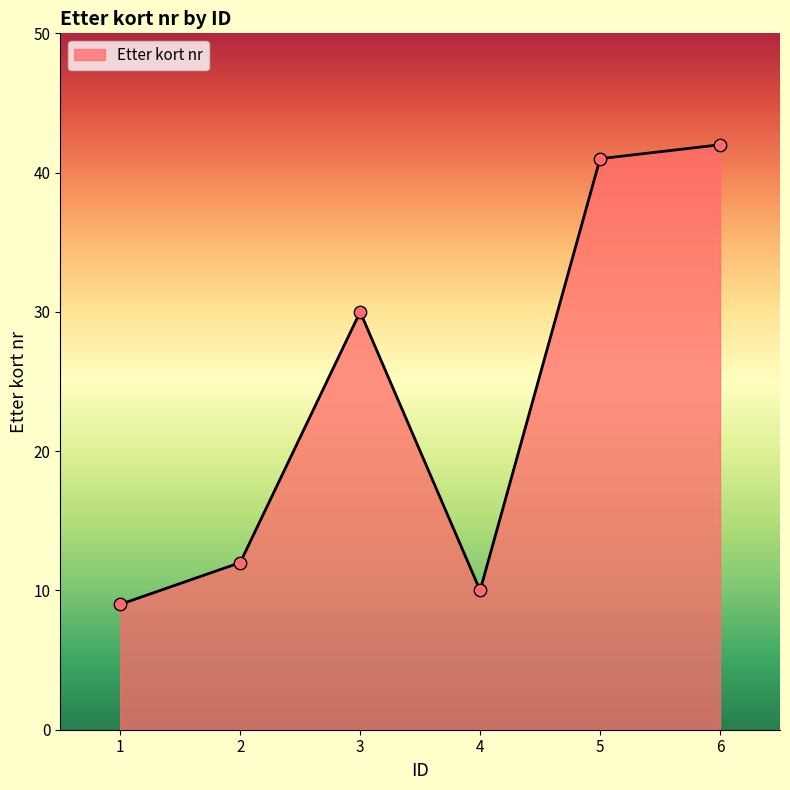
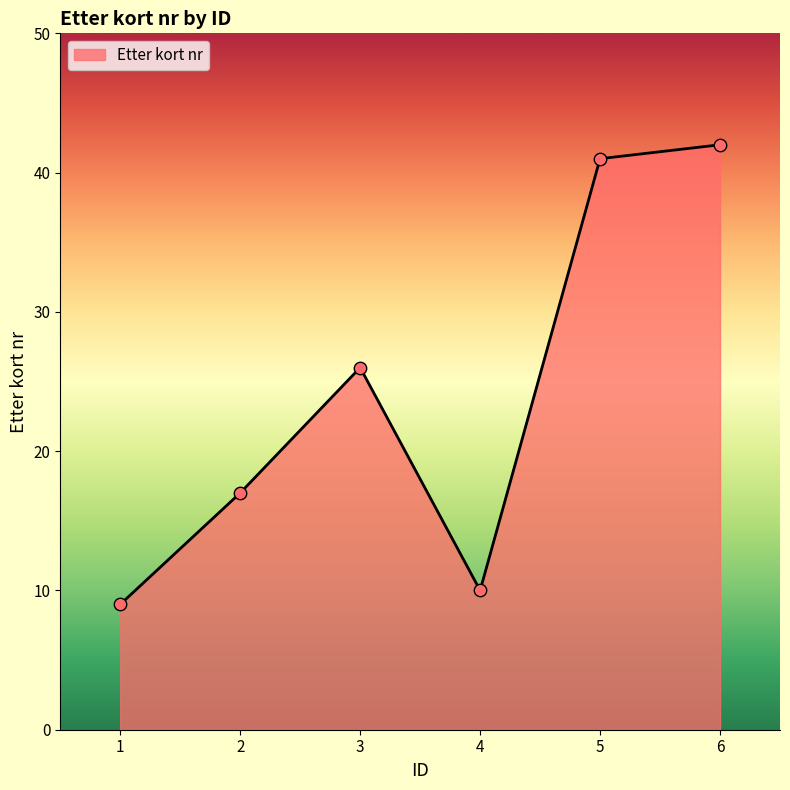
2: 12 -> 17
3: 30 -> 26
